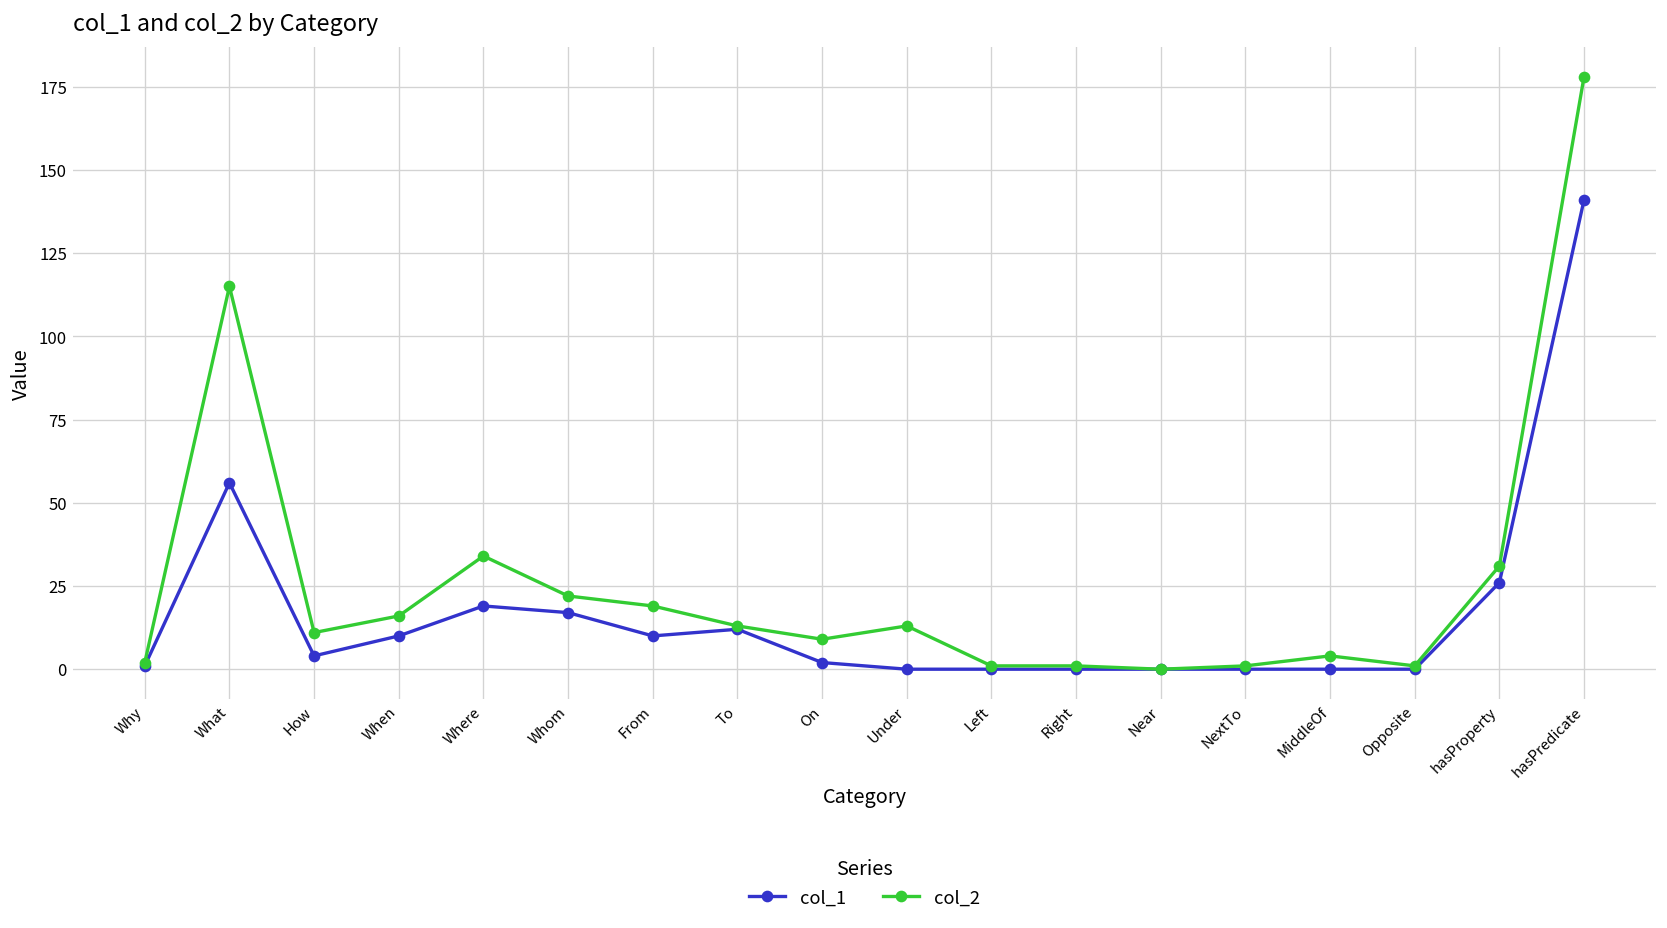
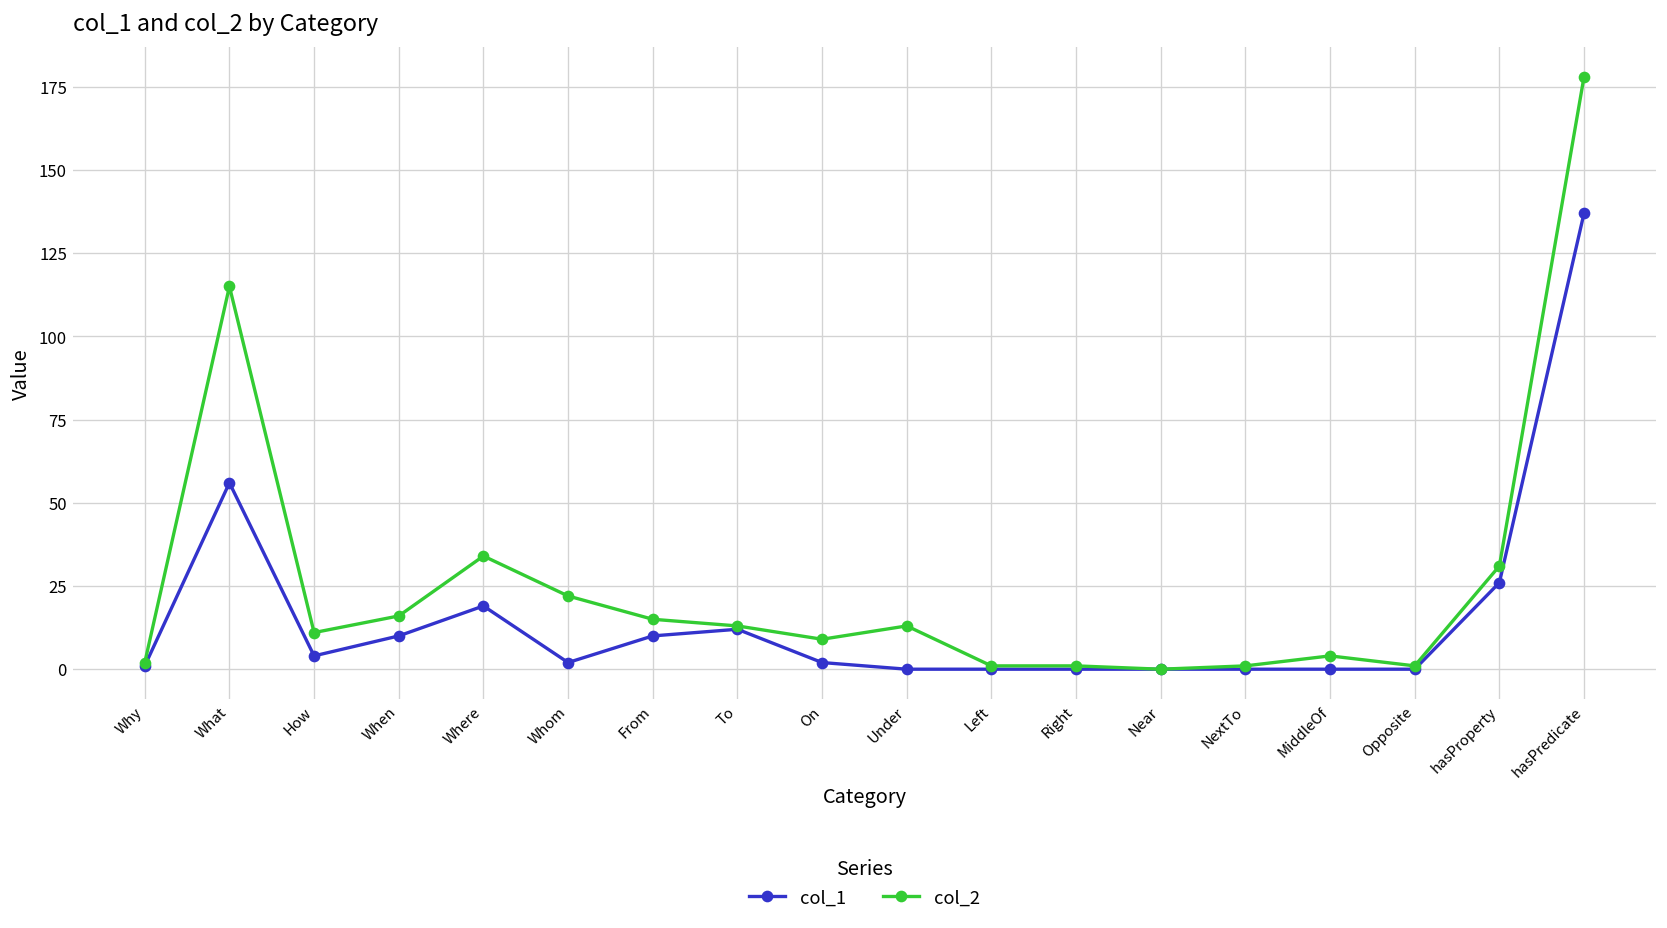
col_1, Whom: 17 -> 2
col_2, From: 19 -> 15
col_1, hasPredicate: 141 -> 137
